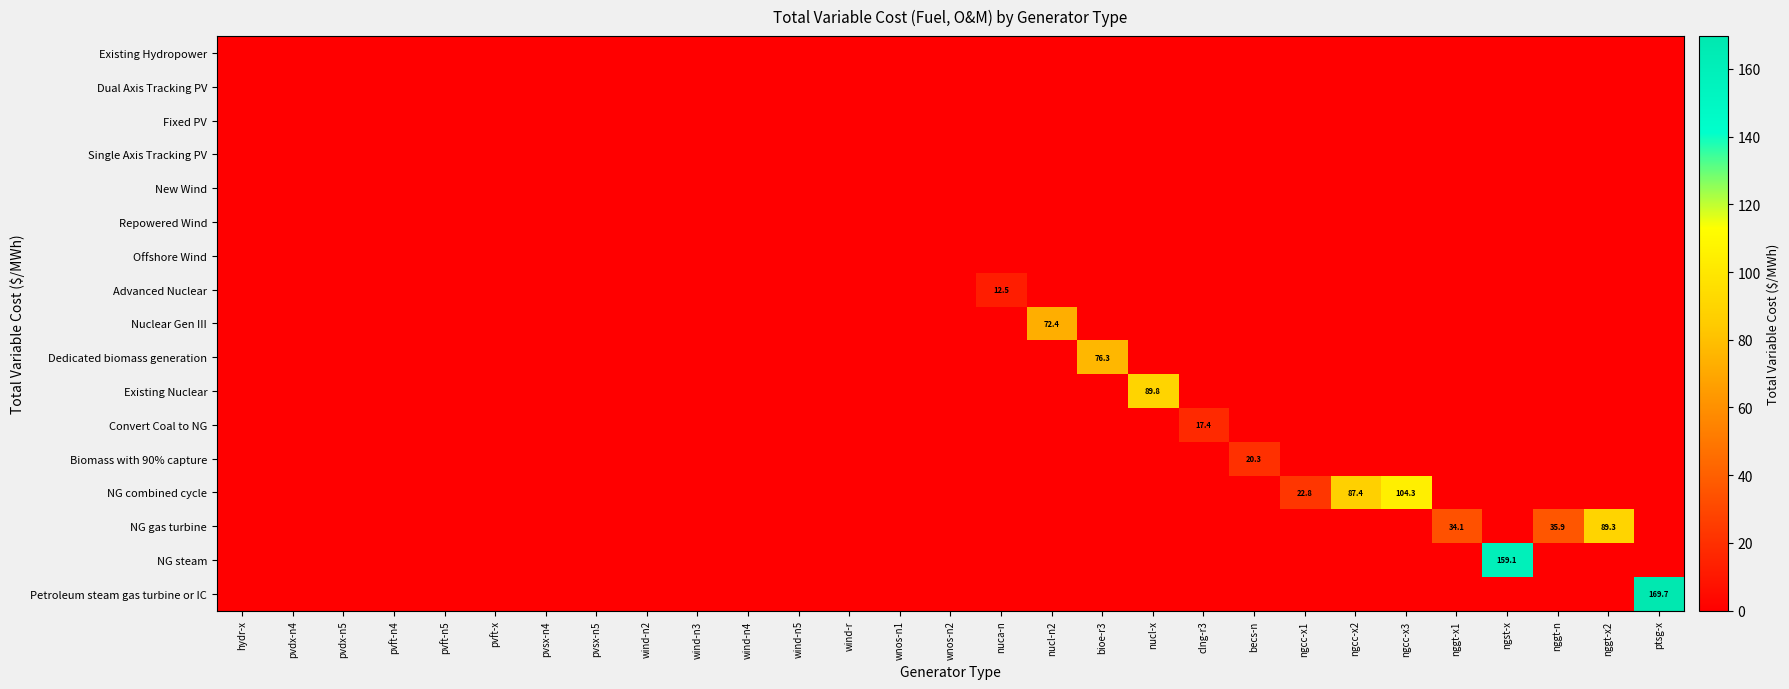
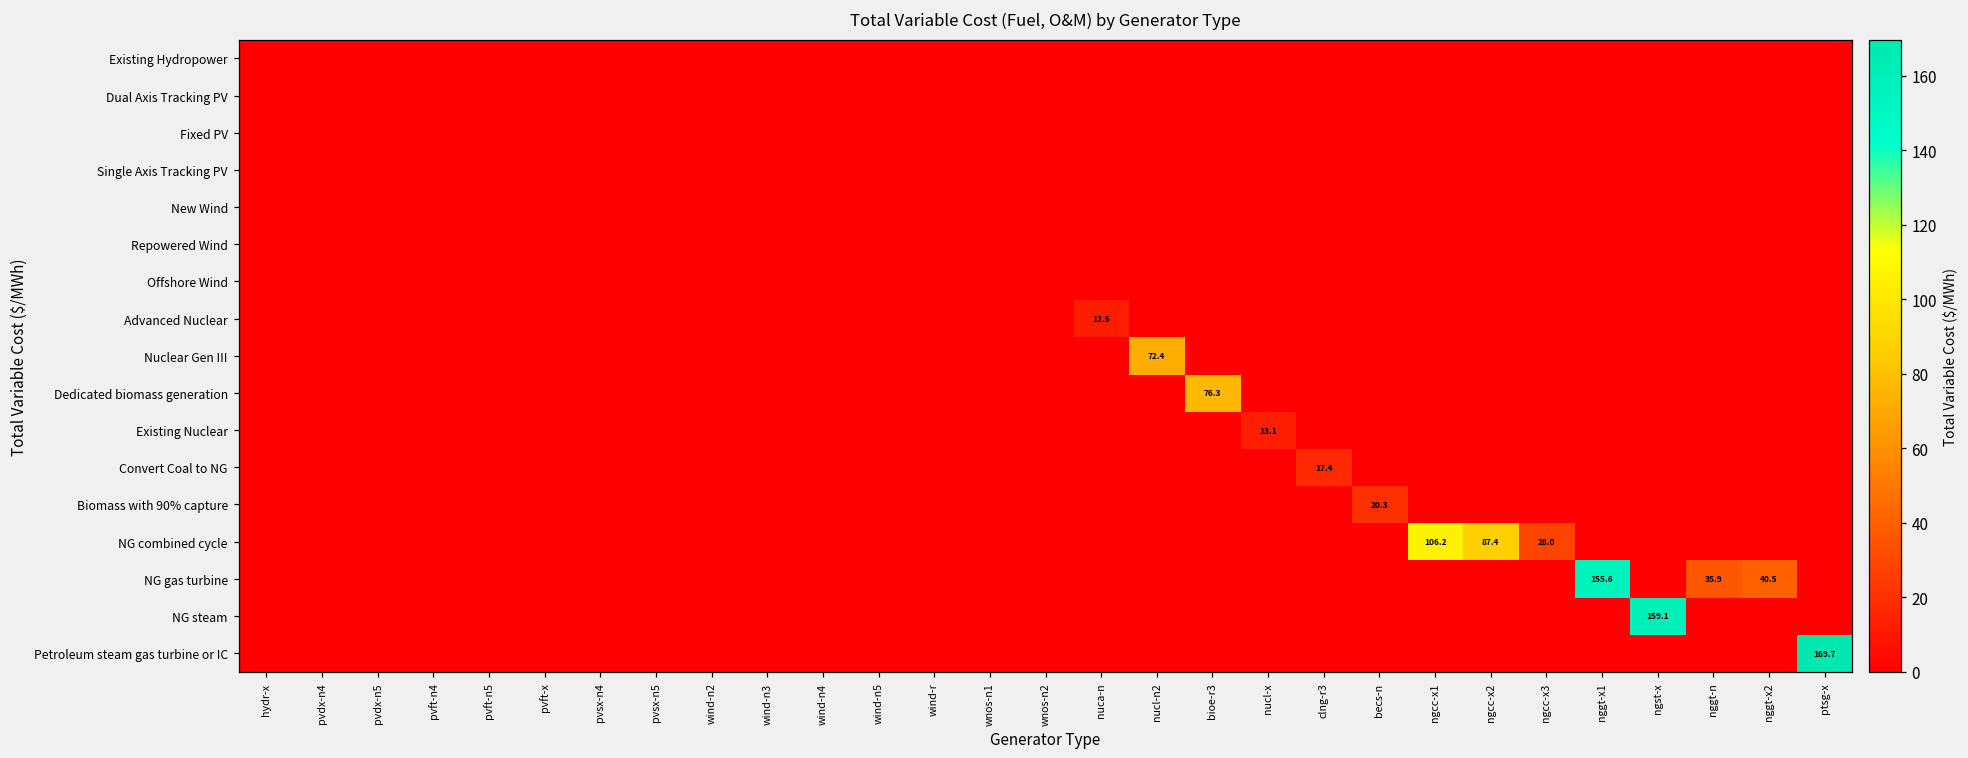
Existing Nuclear, nucl-x: 89.8 -> 13.1
NG combined cycle, ngcc-x1: 22.8 -> 106.2
NG combined cycle, ngcc-x3: 104.3 -> 28.0
NG gas turbine, nggt-x1: 34.1 -> 155.6
NG gas turbine, nggt-x2: 89.3 -> 40.5
